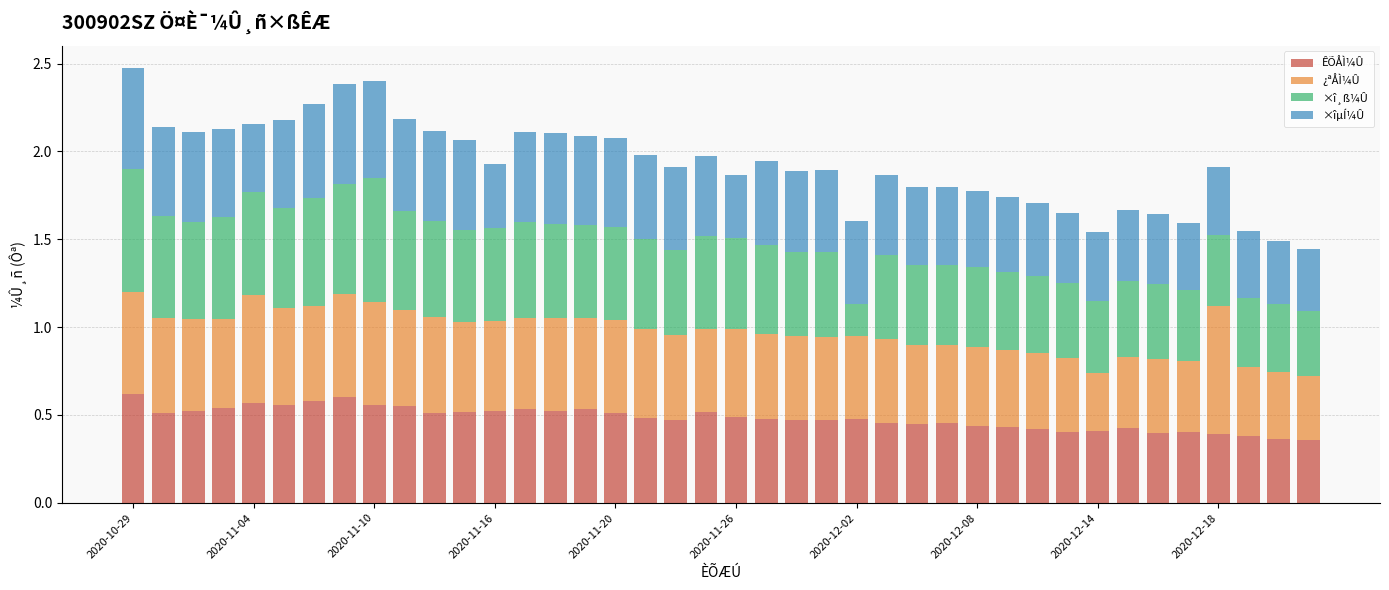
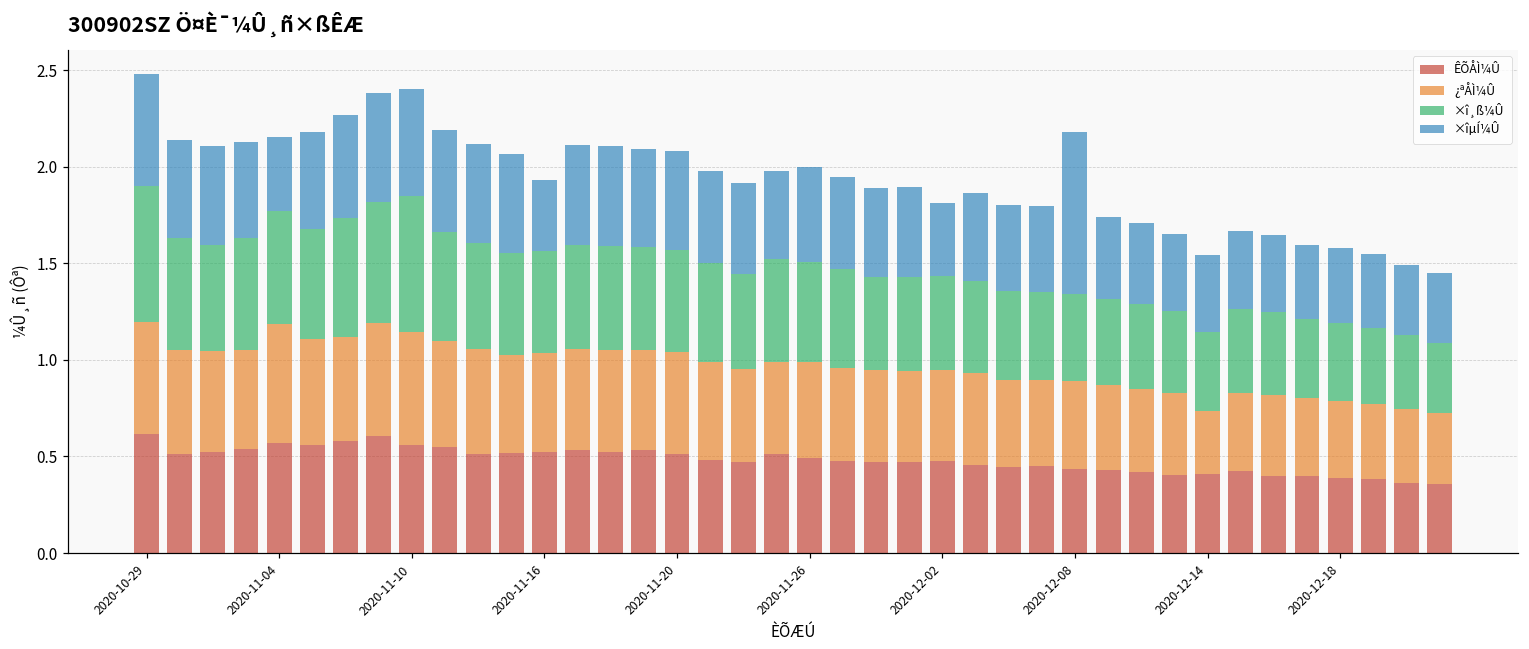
×îµÍ¼Û, 2020-11-26: 0.36 -> 0.49
×î¸ß¼Û, 2020-12-02: 0.18 -> 0.48
×îµÍ¼Û, 2020-12-02: 0.47 -> 0.38
×îµÍ¼Û, 2020-12-08: 0.43 -> 0.84
¿ªÅÌ¼Û, 2020-12-18: 0.73 -> 0.40
